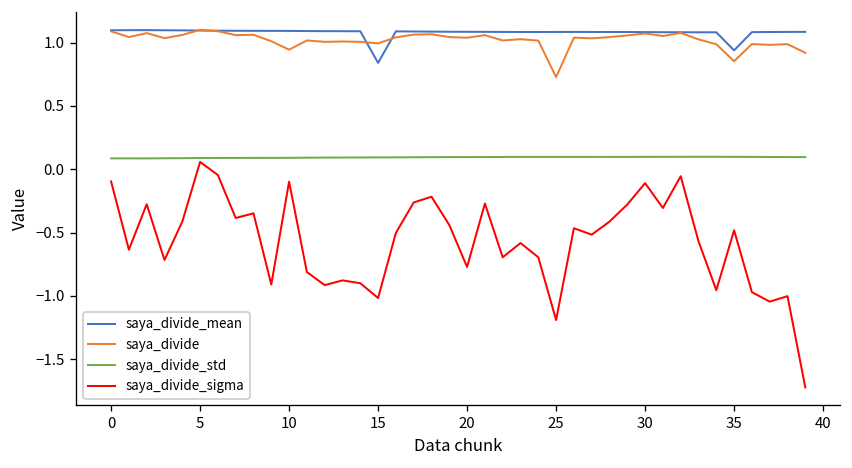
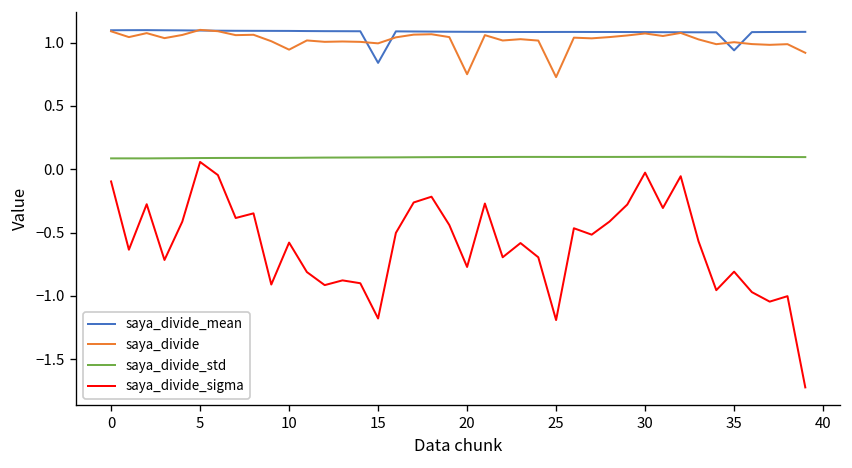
saya_divide_sigma, 10: -0.10 -> -0.58
saya_divide_sigma, 15: -1.02 -> -1.18
saya_divide, 20: 1.04 -> 0.75
saya_divide_sigma, 30: -0.11 -> -0.03
saya_divide, 35: 0.85 -> 1.00
saya_divide_sigma, 35: -0.48 -> -0.81
